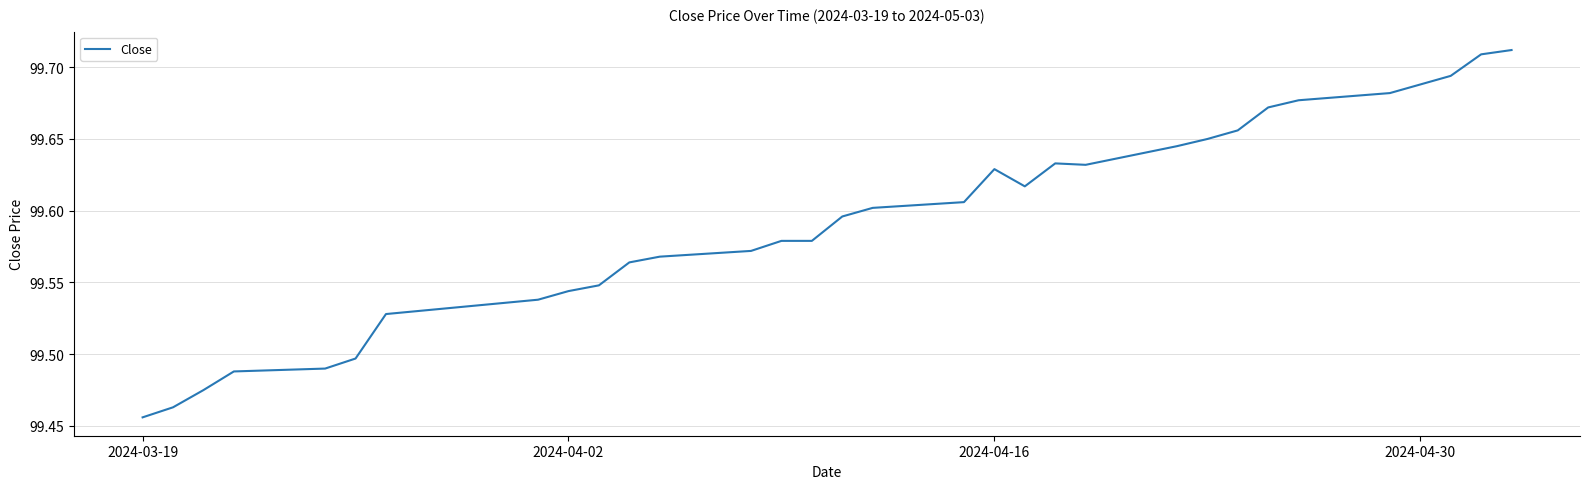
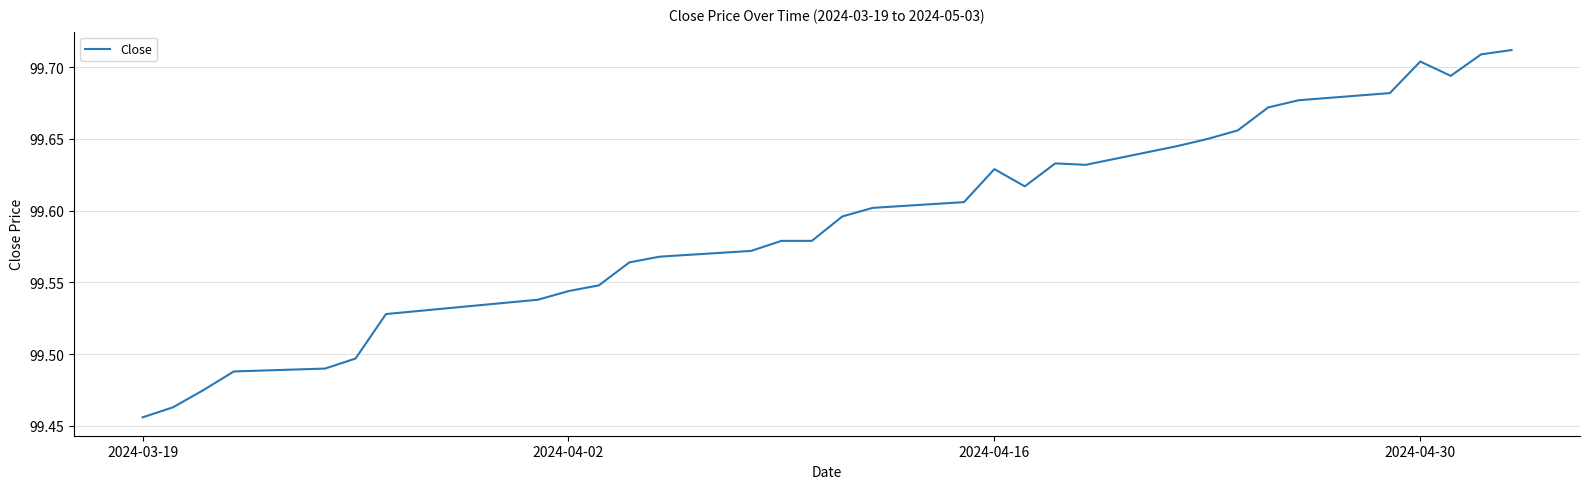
2024-04-30: 99.688 -> 99.704
